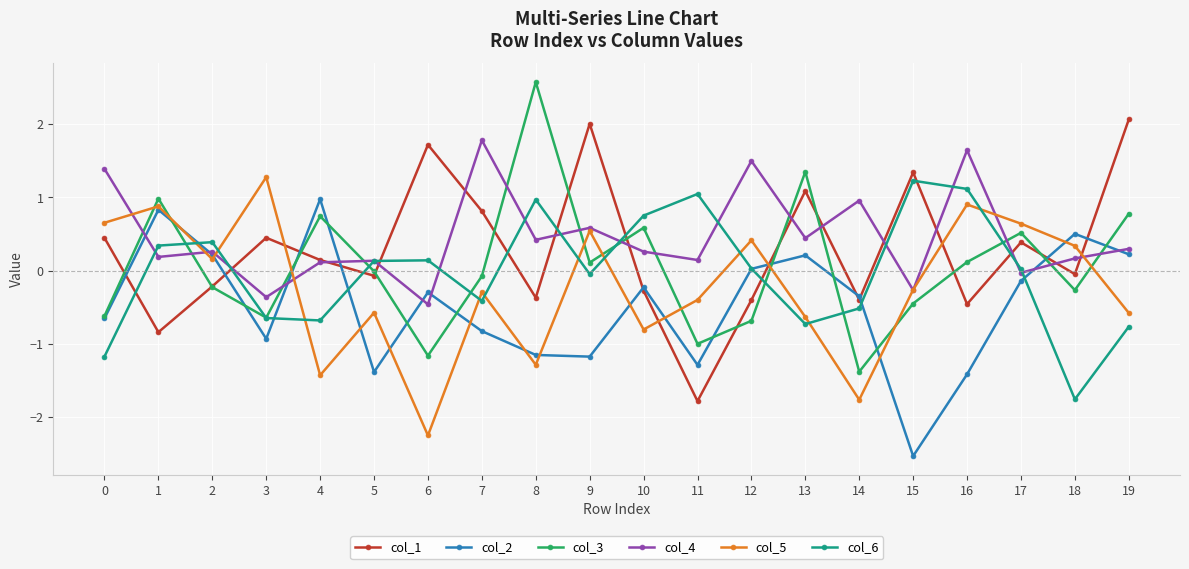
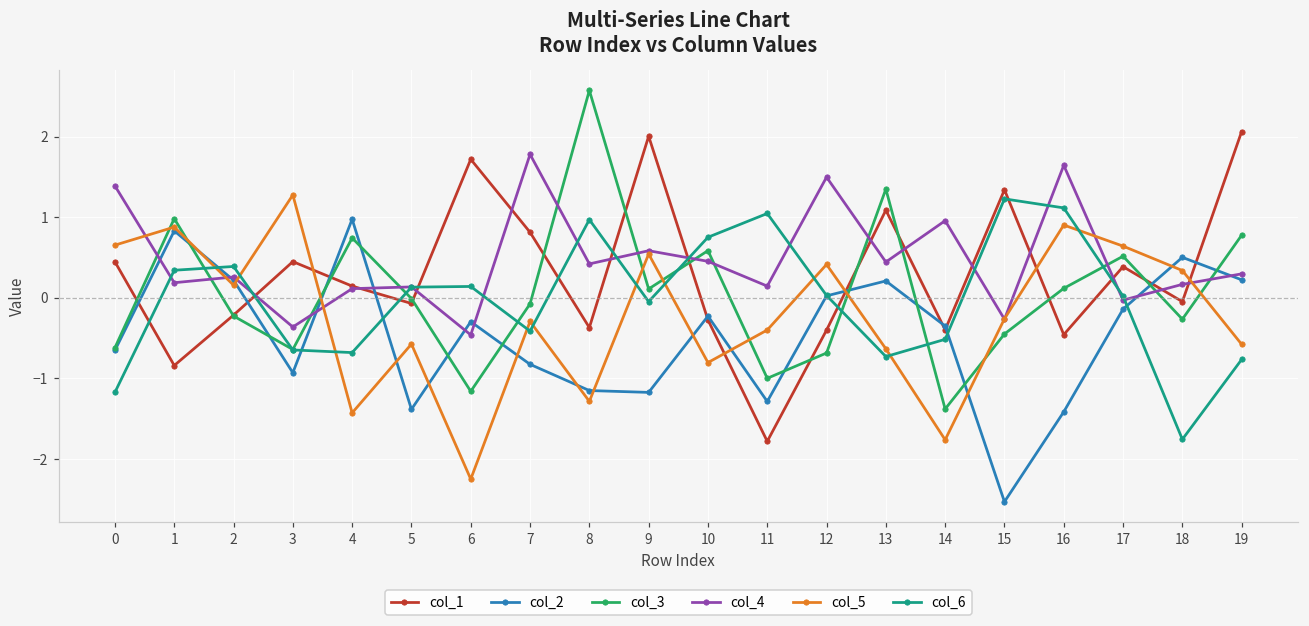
col_4, 10: 0.3 -> 0.5
